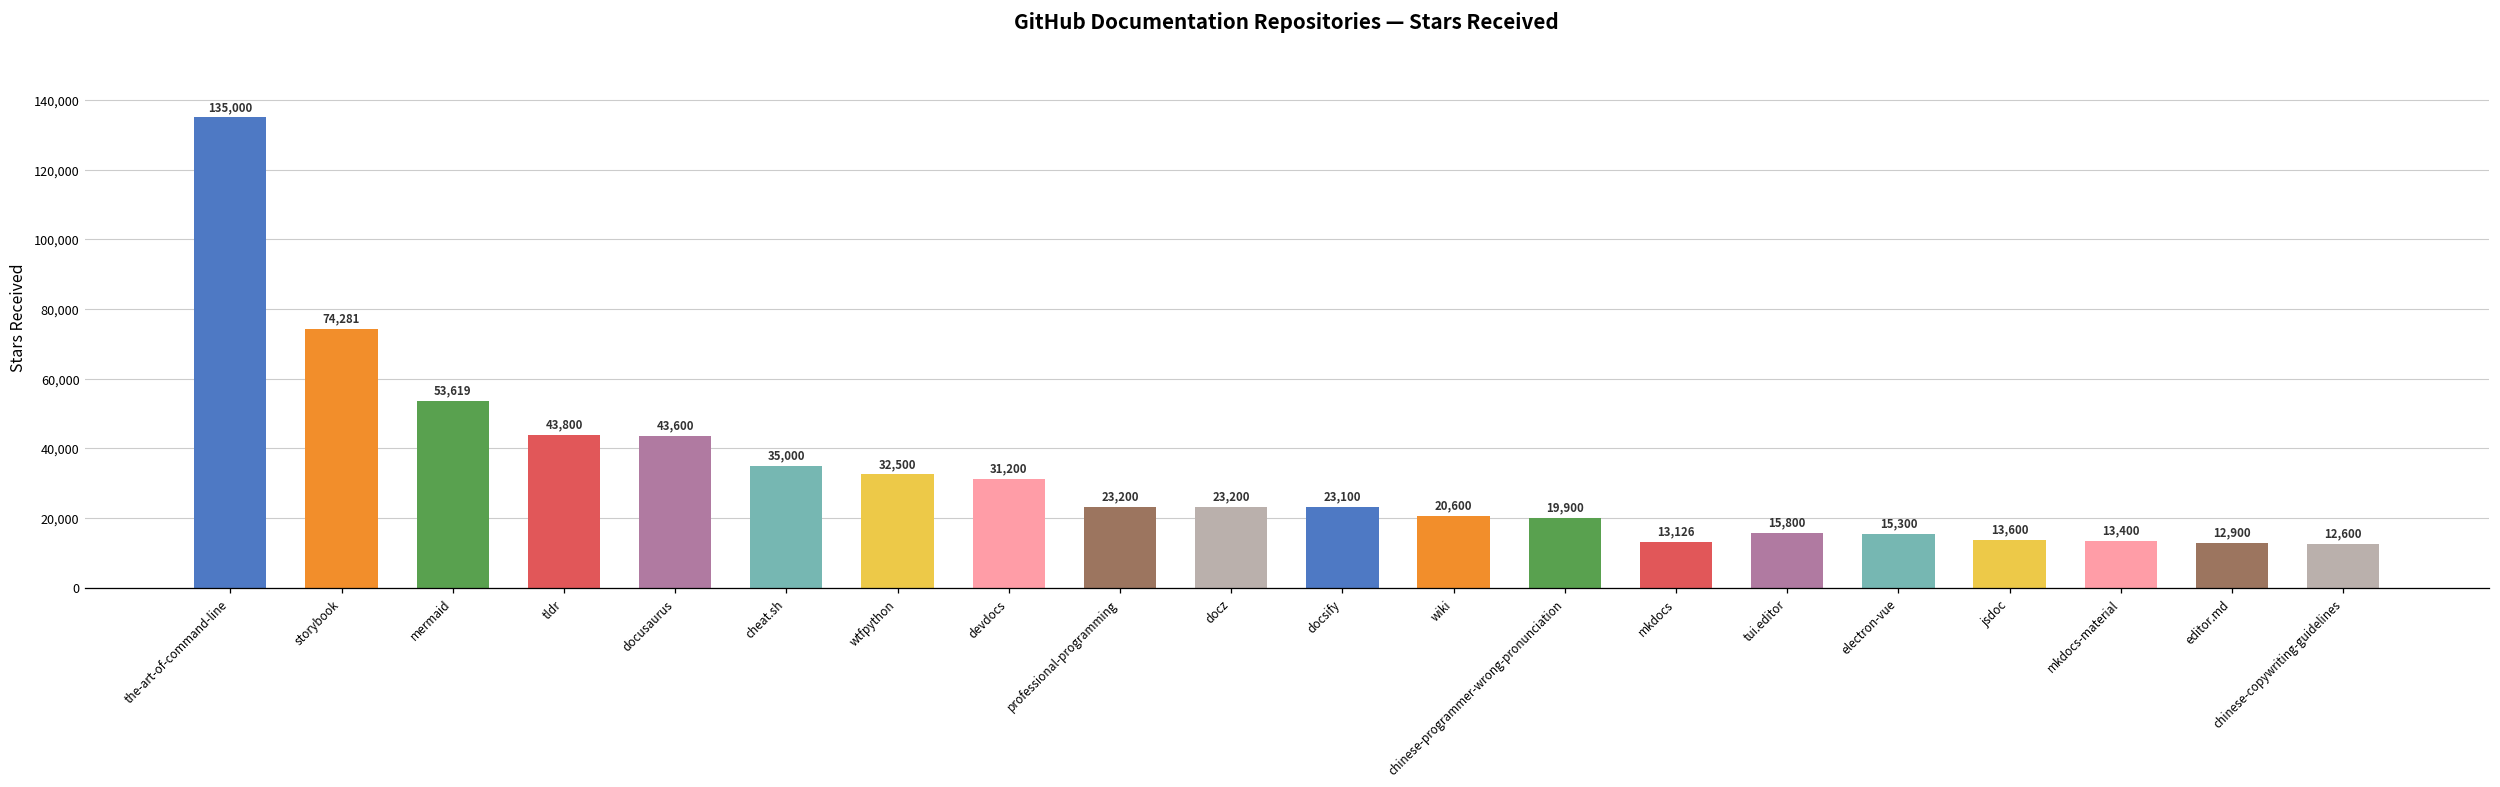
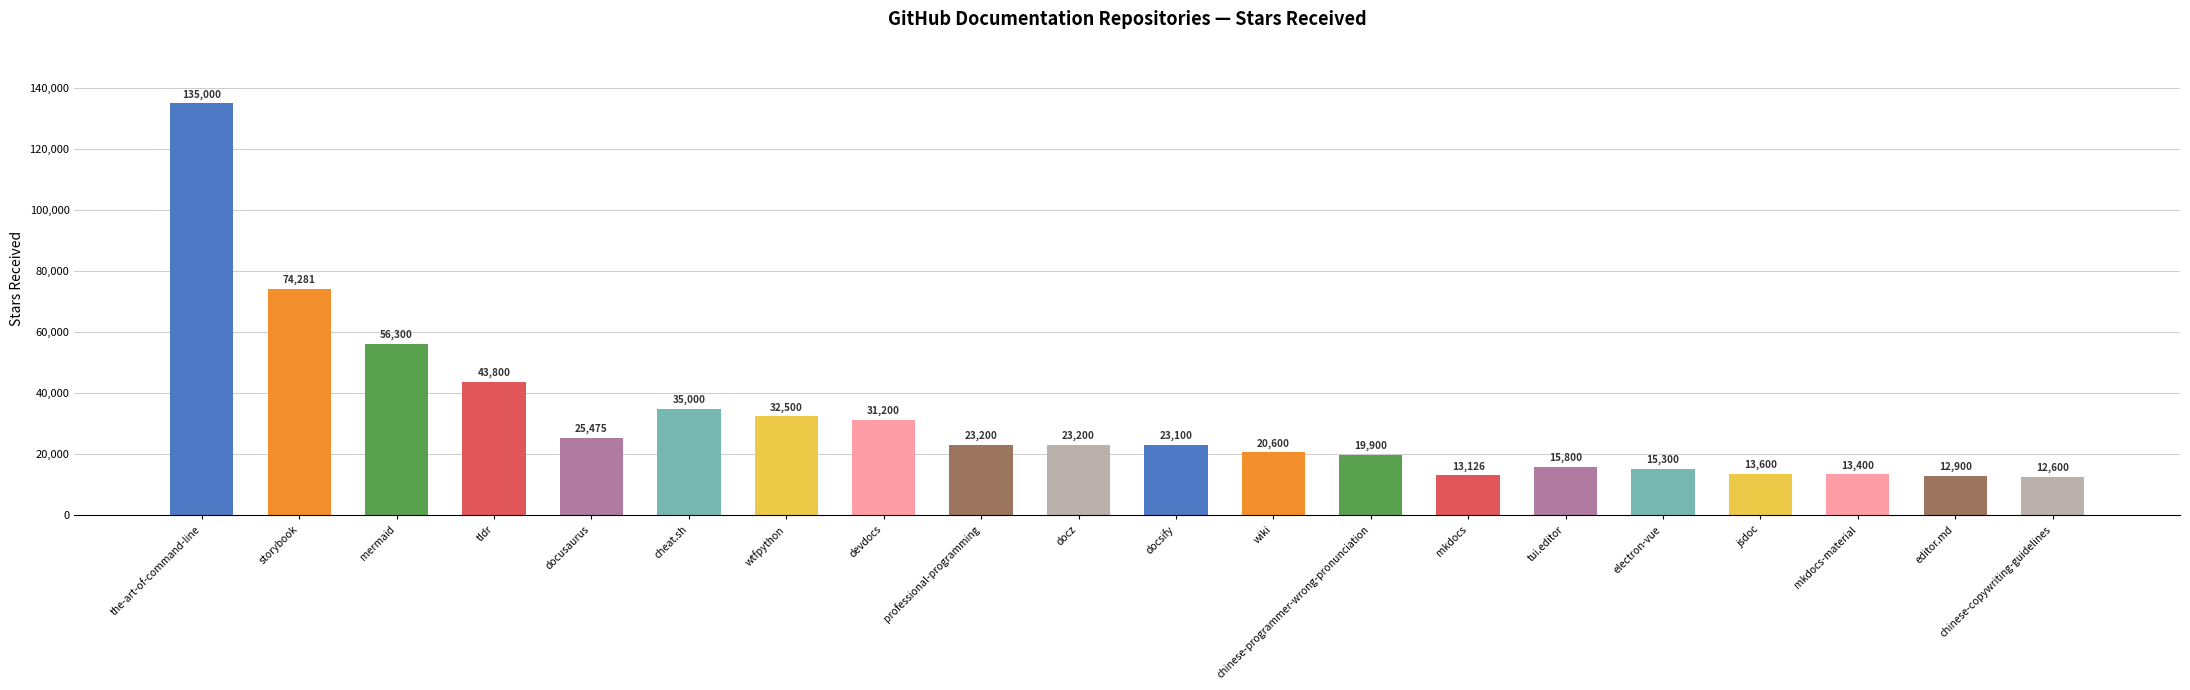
mermaid: 53,619 -> 56,300
docusaurus: 43,600 -> 25,475
